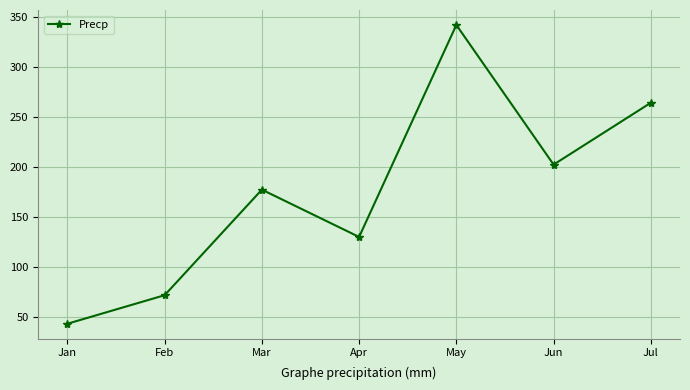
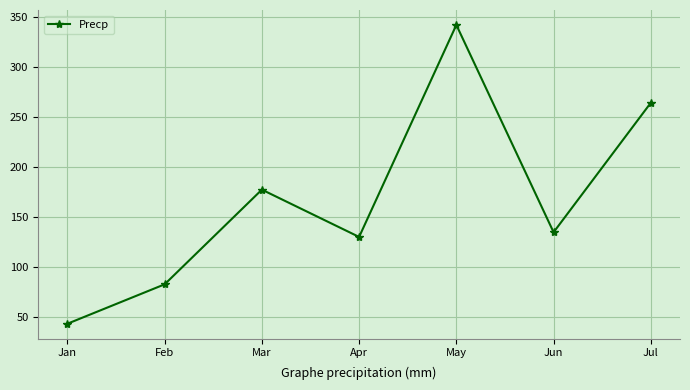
Feb: 70 -> 80
Jun: 200 -> 130
